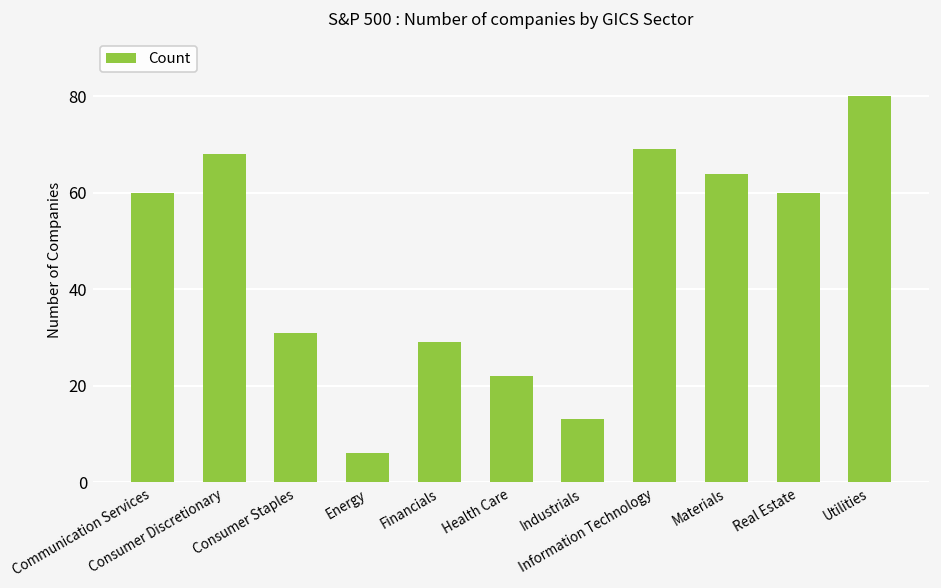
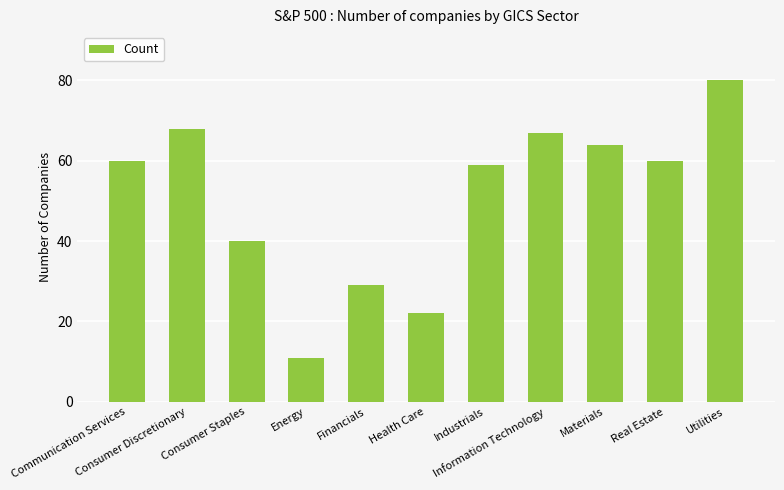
Consumer Staples: 31 -> 40
Energy: 6 -> 11
Industrials: 13 -> 59
Information Technology: 69 -> 67
